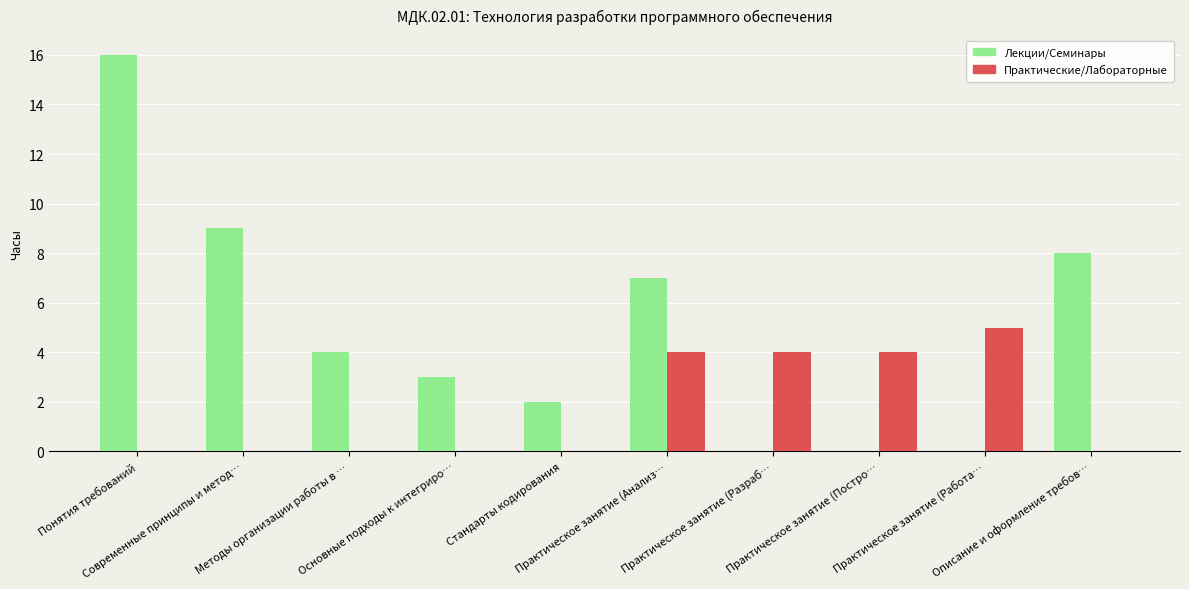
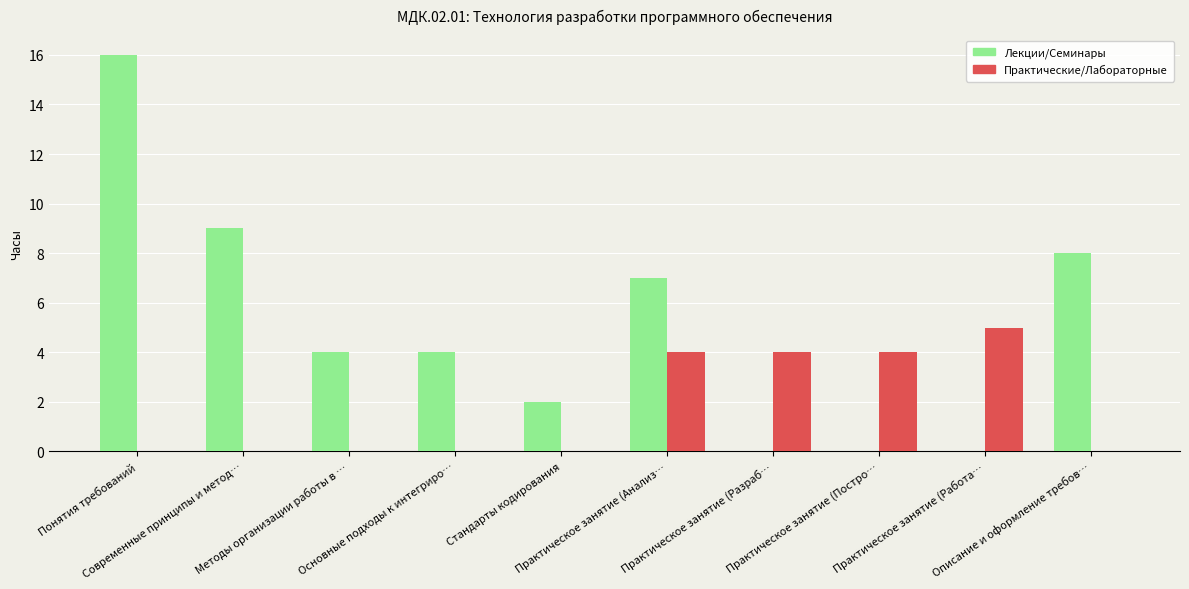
Лекции/Семинары, Основные подходы к интегриро…: 3 -> 4
